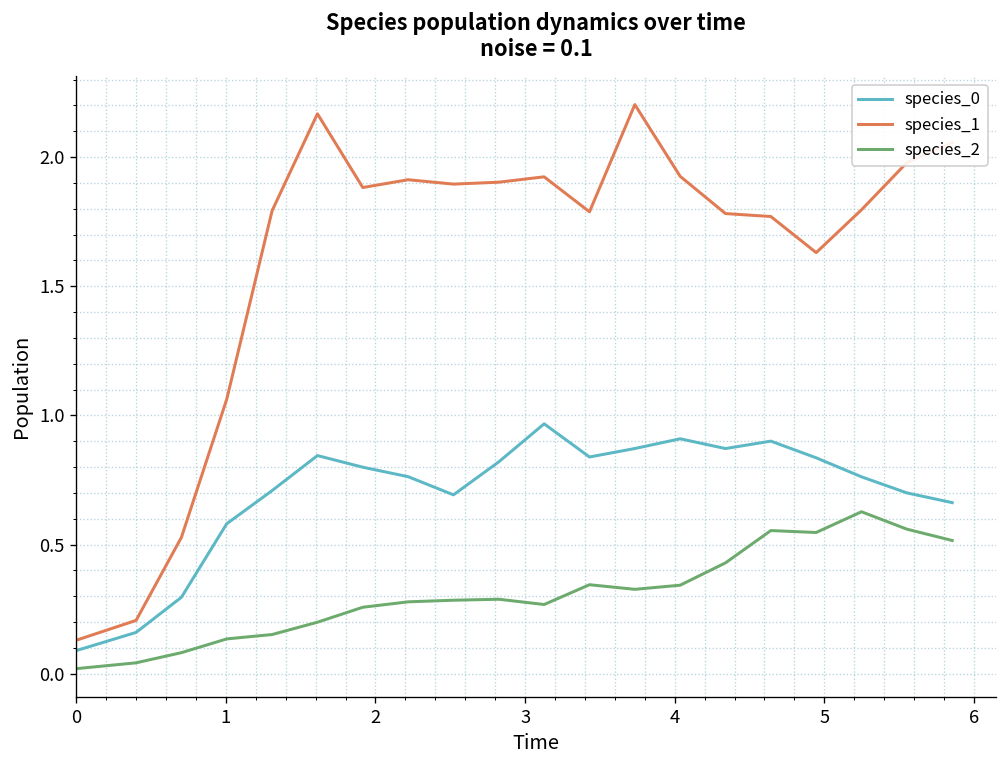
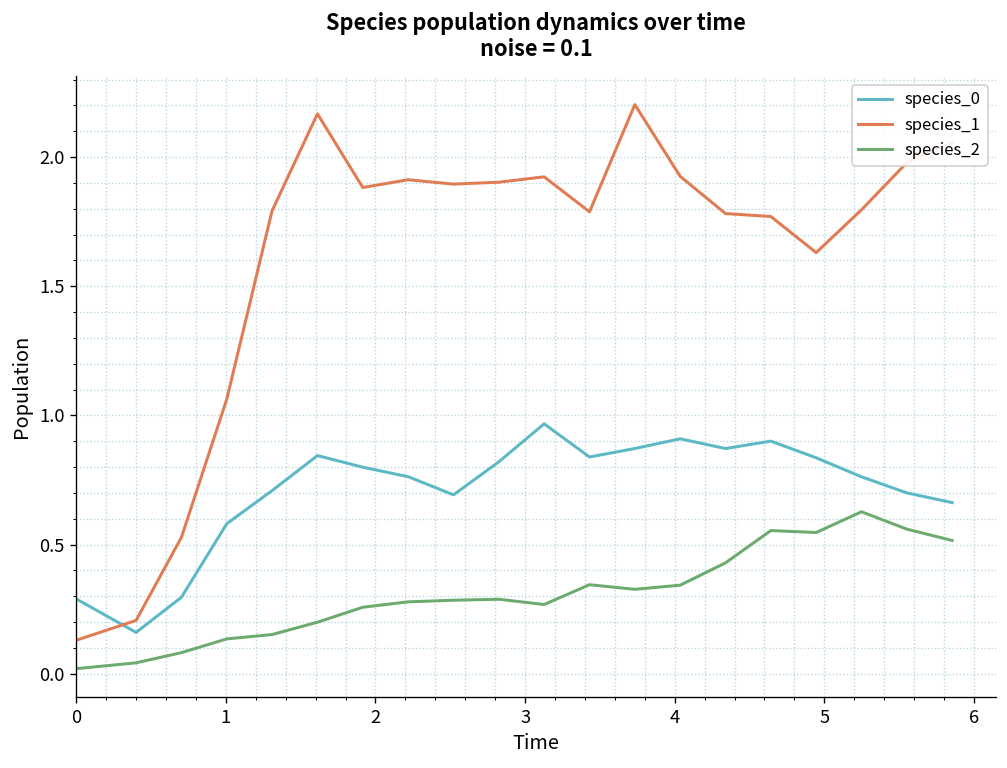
species_0, 0: 0.09 -> 0.29
